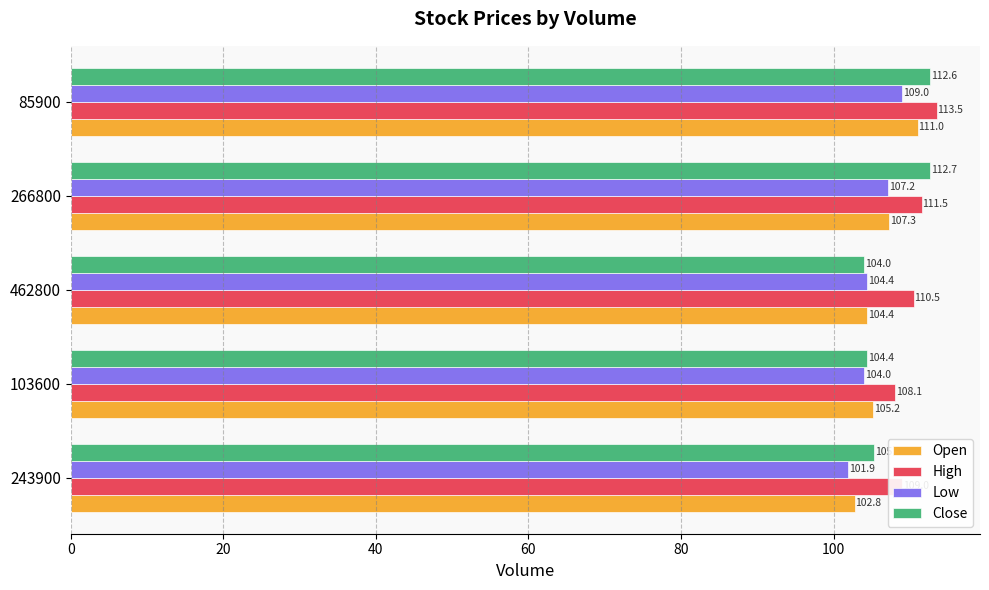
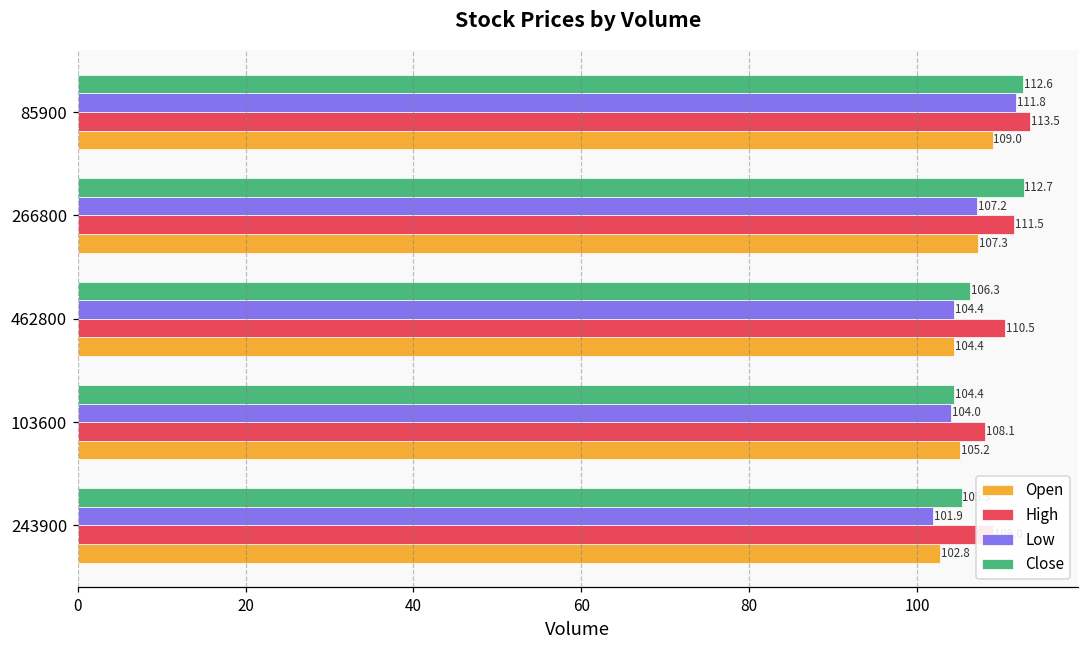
Low, 85900: 109.0 -> 111.8
Open, 85900: 111.0 -> 109.0
Close, 462800: 104.0 -> 106.3
